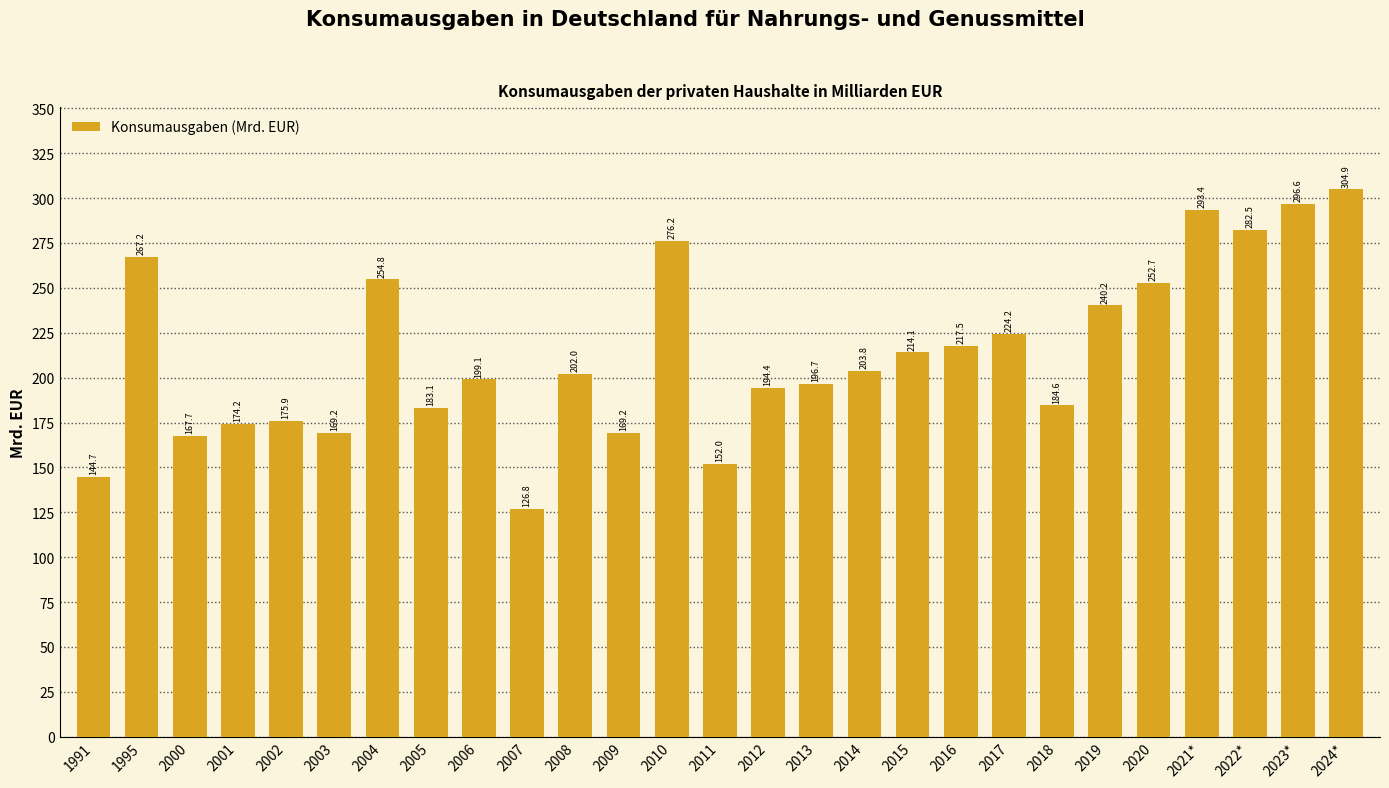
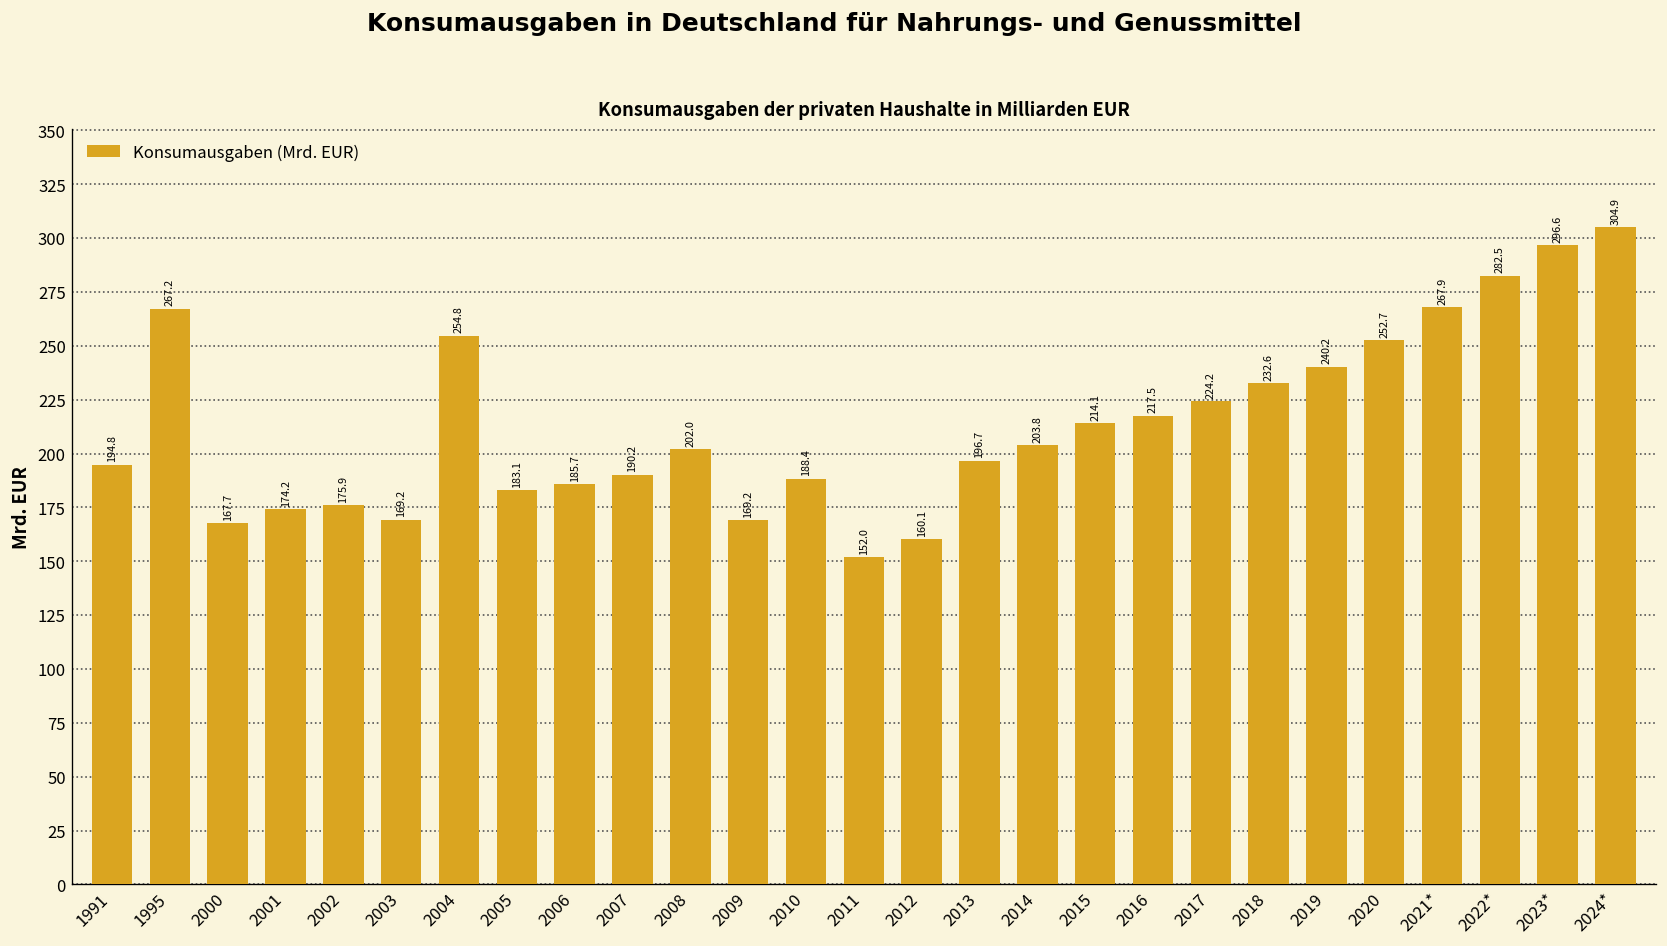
1991: 144.7 -> 194.8
2006: 199.1 -> 185.7
2007: 126.8 -> 190.2
2010: 276.2 -> 188.4
2012: 194.4 -> 160.1
2018: 184.6 -> 232.6
2021*: 293.4 -> 267.9
